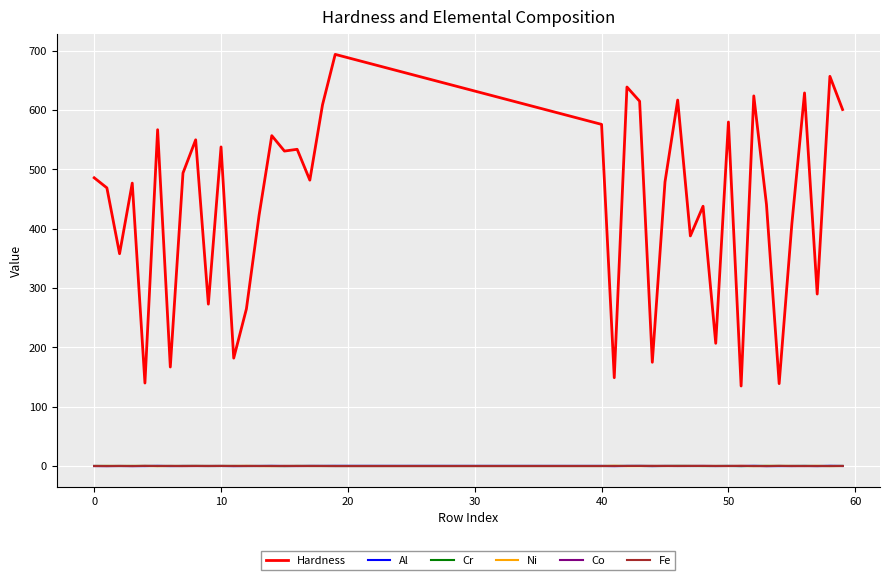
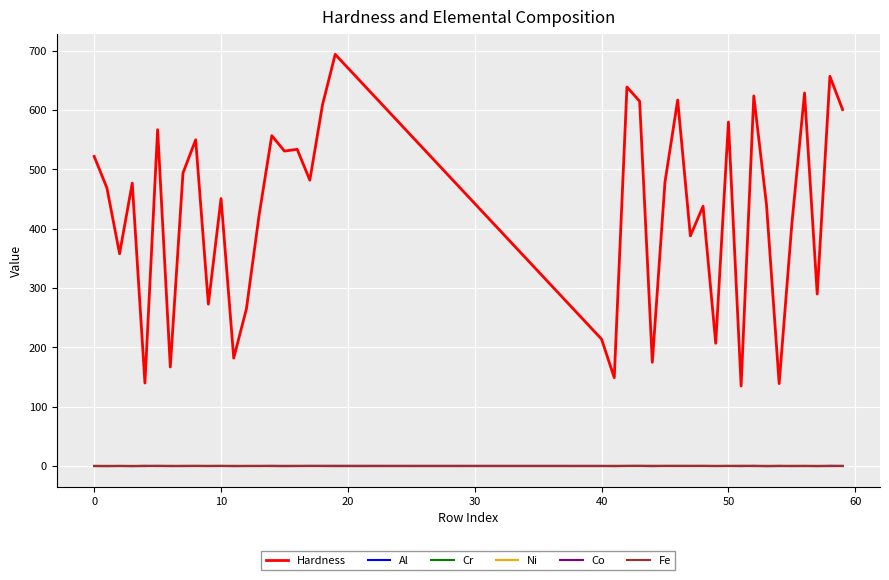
Hardness, 0: 490 -> 520
Hardness, 10: 540 -> 450
Hardness, 40: 580 -> 210
